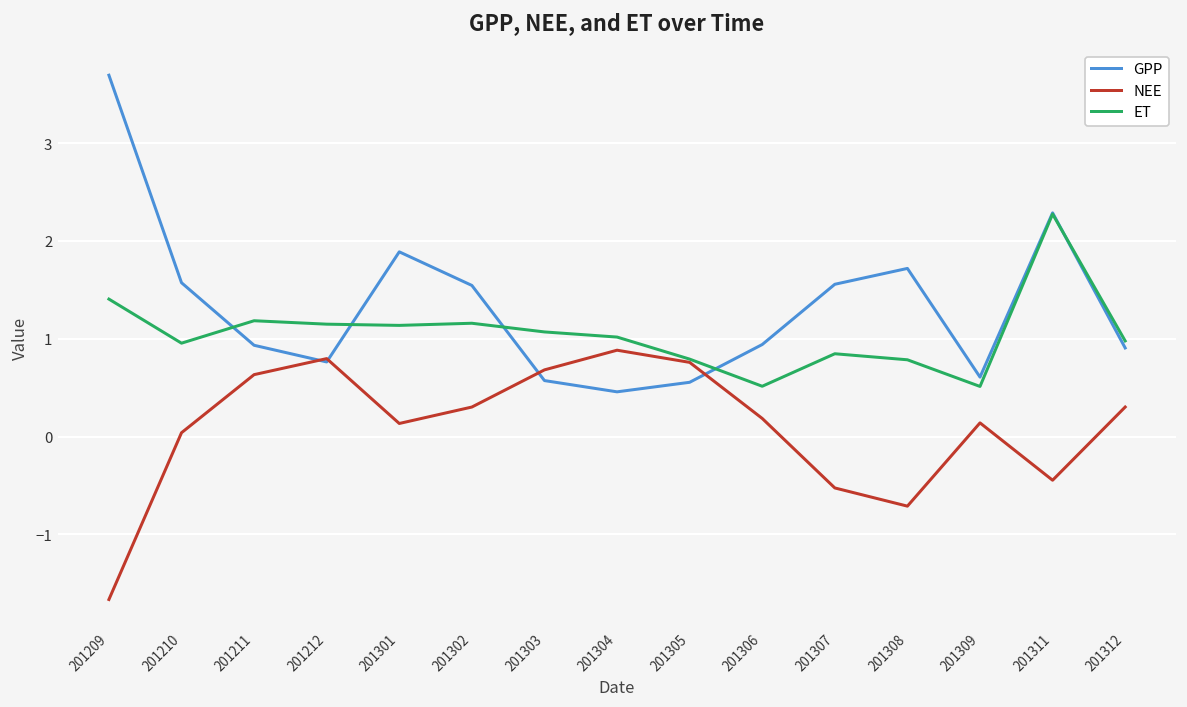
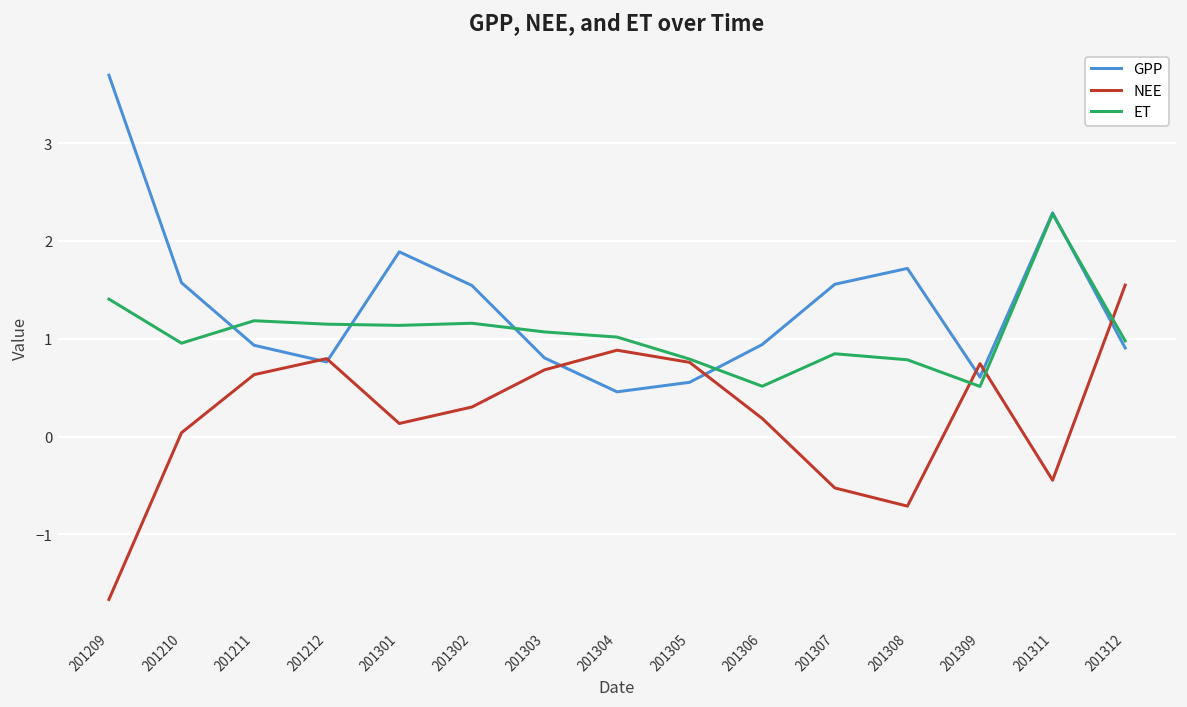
GPP, 201303: 0.6 -> 0.8
NEE, 201309: 0.1 -> 0.7
NEE, 201312: 0.3 -> 1.5
